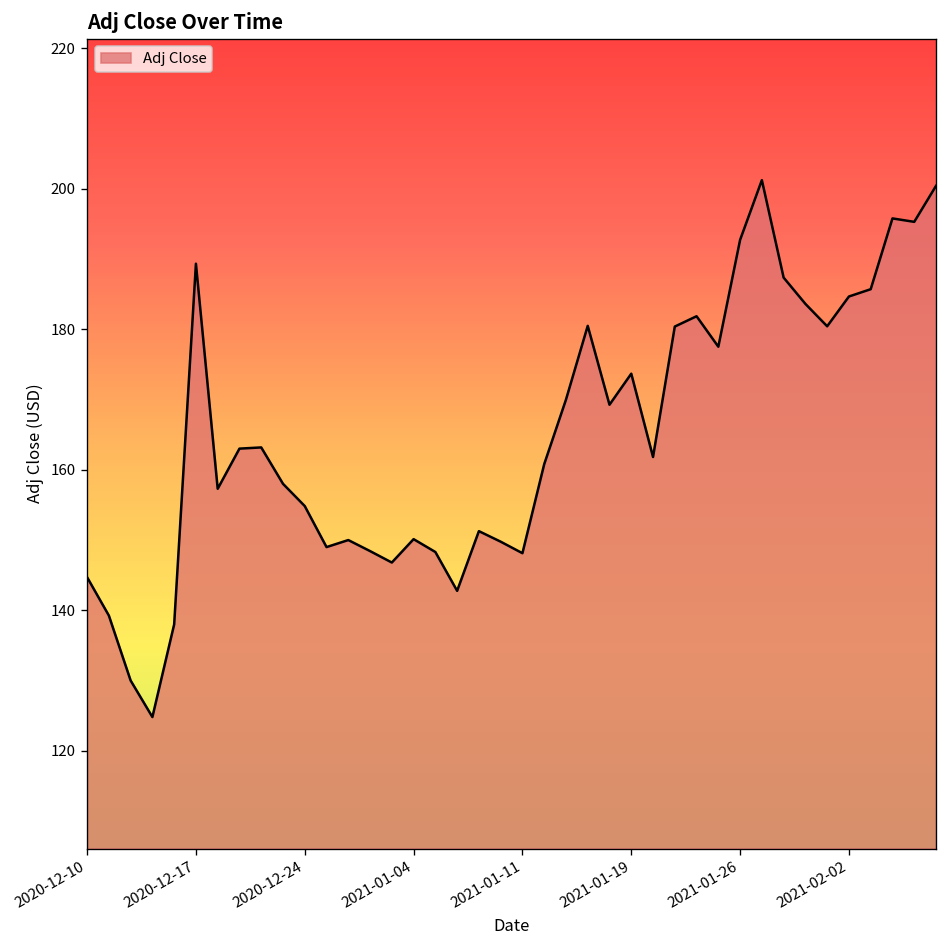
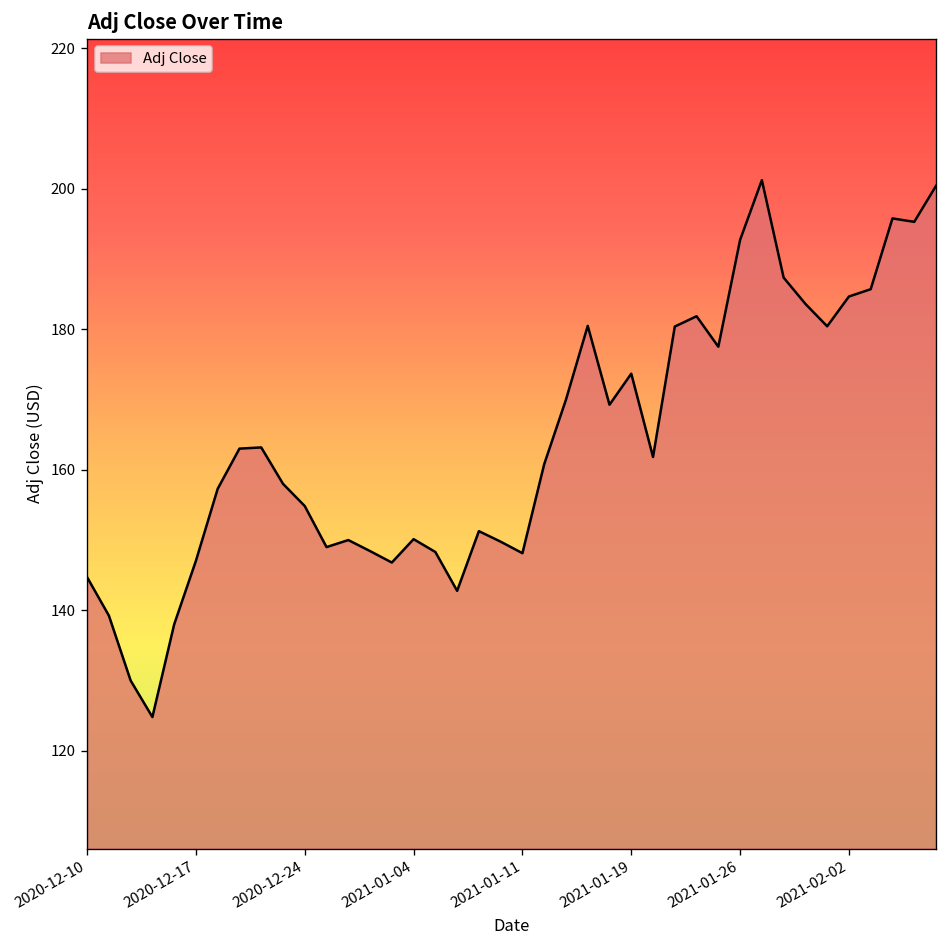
Adj Close, 2020-12-17: 189 -> 147
